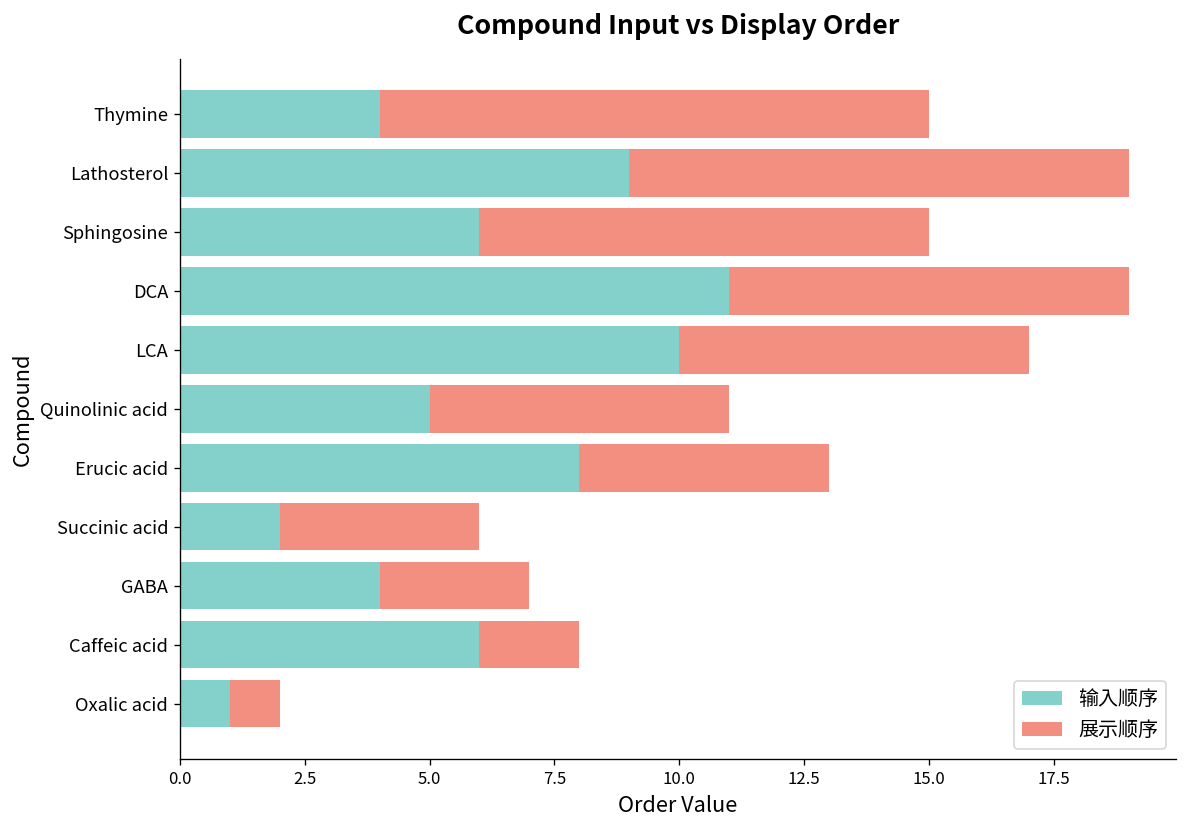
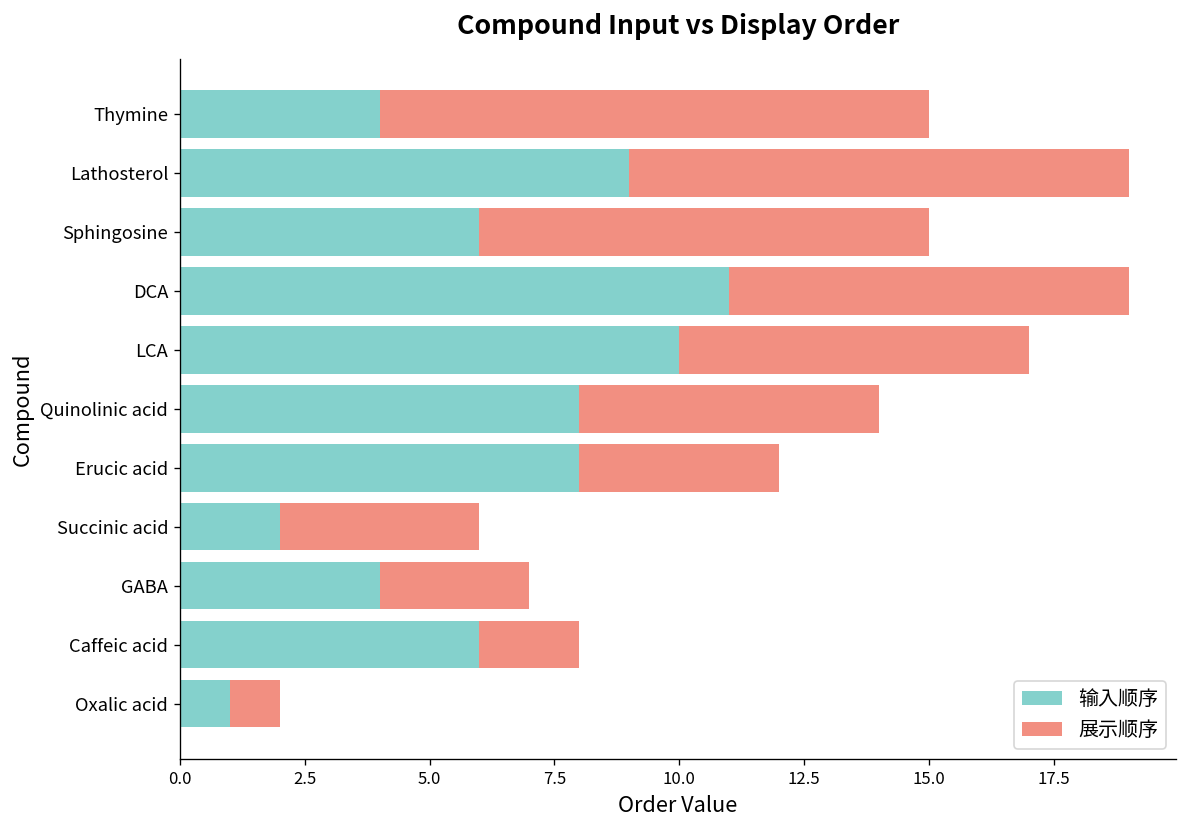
输入顺序, Quinolinic acid: 5 -> 8
展示顺序, Erucic acid: 5 -> 4
